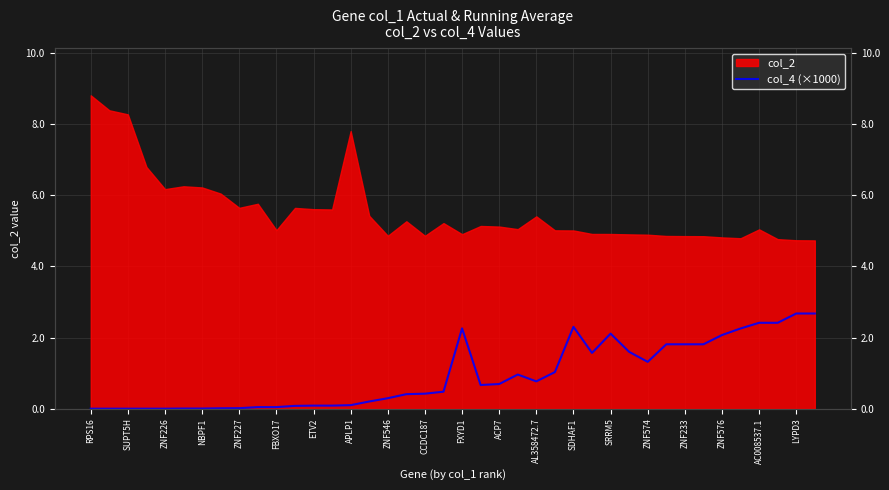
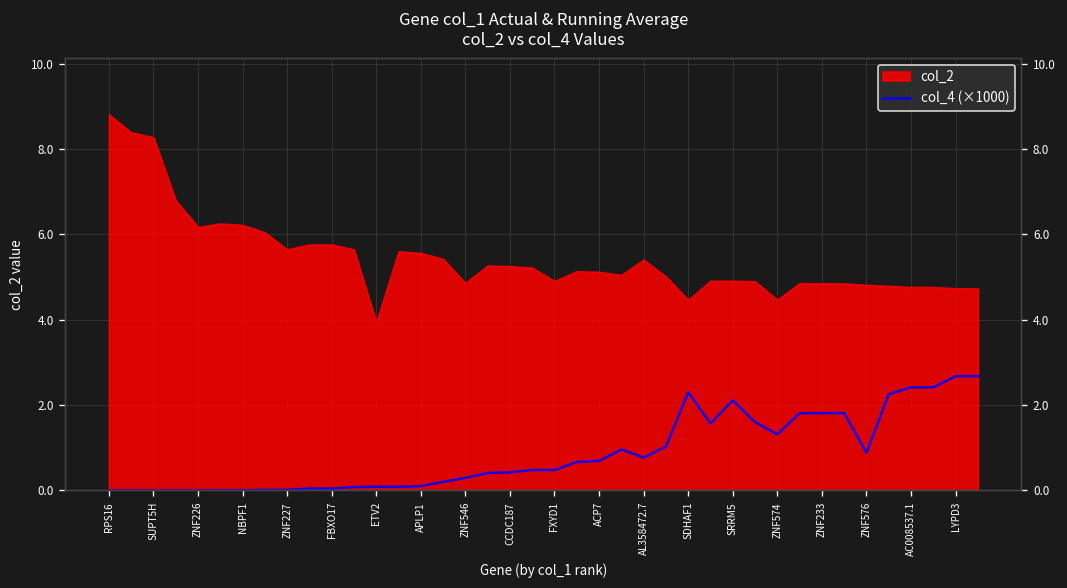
col_2, FBXO17: 5.0 -> 5.8
col_2, ETV2: 5.6 -> 3.9
col_2, APLP1: 7.8 -> 5.6
col_2, CCDC187: 4.9 -> 5.3
col_4 (×1000), FXYD1: 2.3 -> 0.5
col_2, SDHAF1: 5.0 -> 4.5
col_2, ZNF574: 4.9 -> 4.5
col_4 (×1000), ZNF576: 2.1 -> 0.9
col_2, AC008537.1: 5.0 -> 4.8
